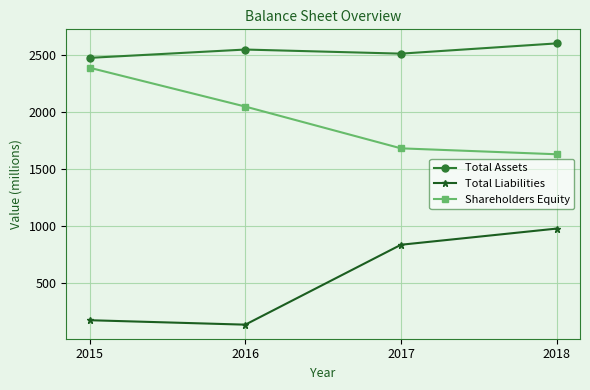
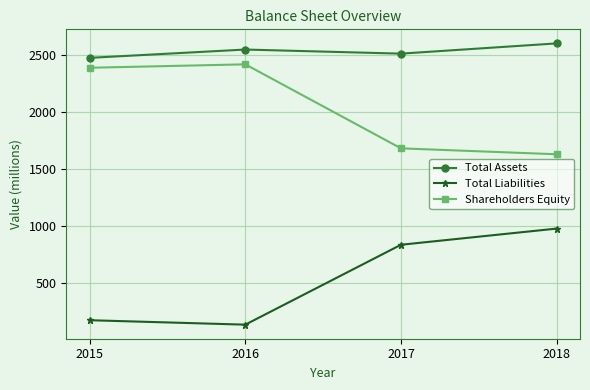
Shareholders Equity, 2016: 2050 -> 2420
